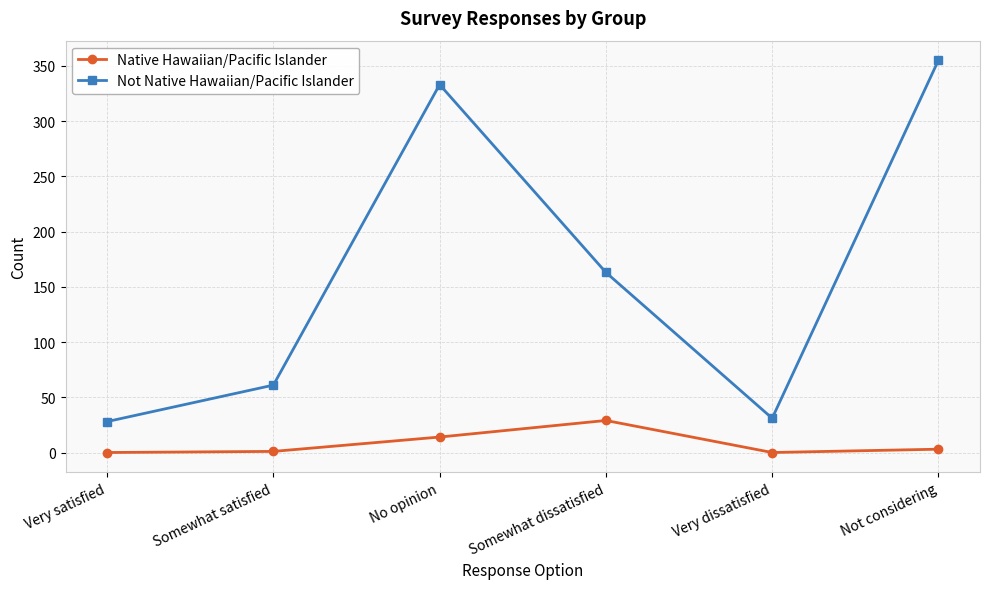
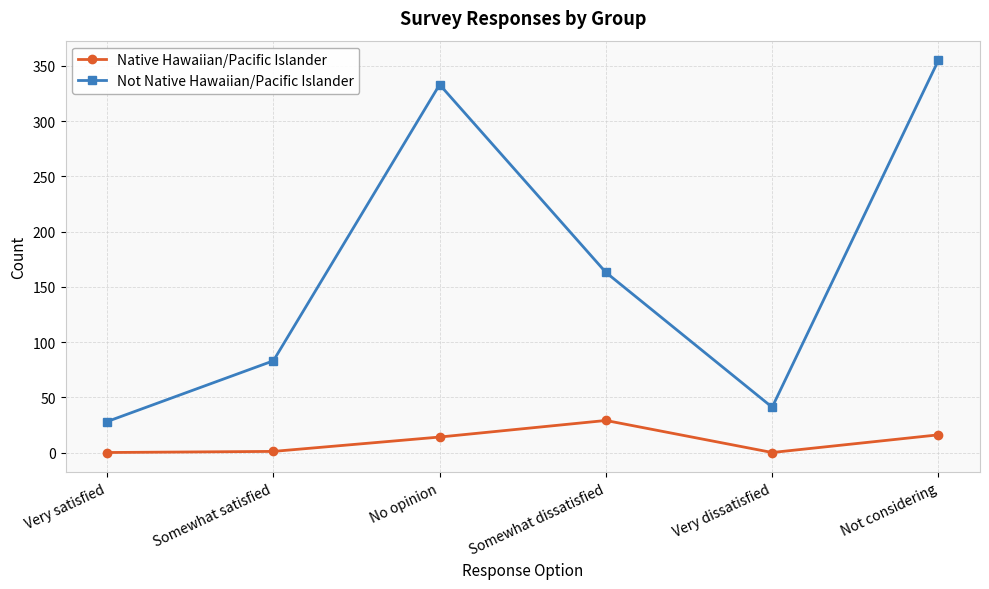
Not Native Hawaiian/Pacific Islander, Somewhat satisfied: 61 -> 83
Not Native Hawaiian/Pacific Islander, Very dissatisfied: 31 -> 41
Native Hawaiian/Pacific Islander, Not considering: 3 -> 16
